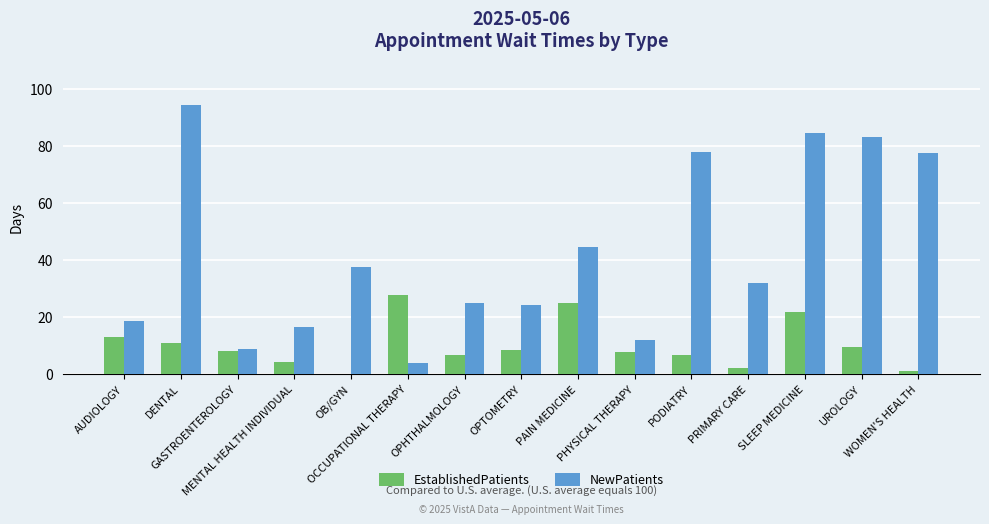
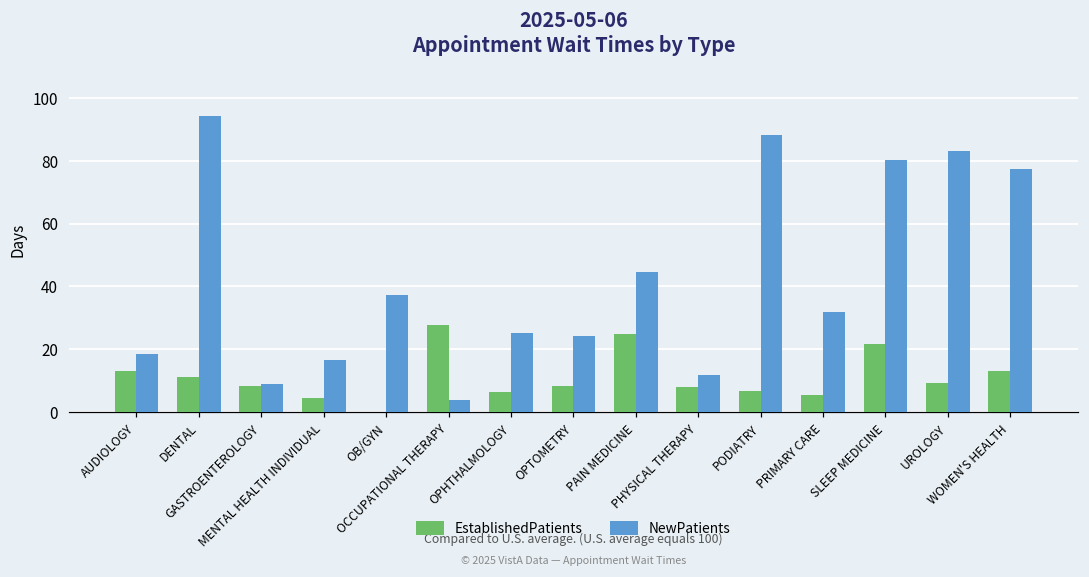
NewPatients, PODIATRY: 78 -> 88
EstablishedPatients, PRIMARY CARE: 2 -> 5
NewPatients, SLEEP MEDICINE: 85 -> 80
EstablishedPatients, WOMEN'S HEALTH: 1 -> 13
